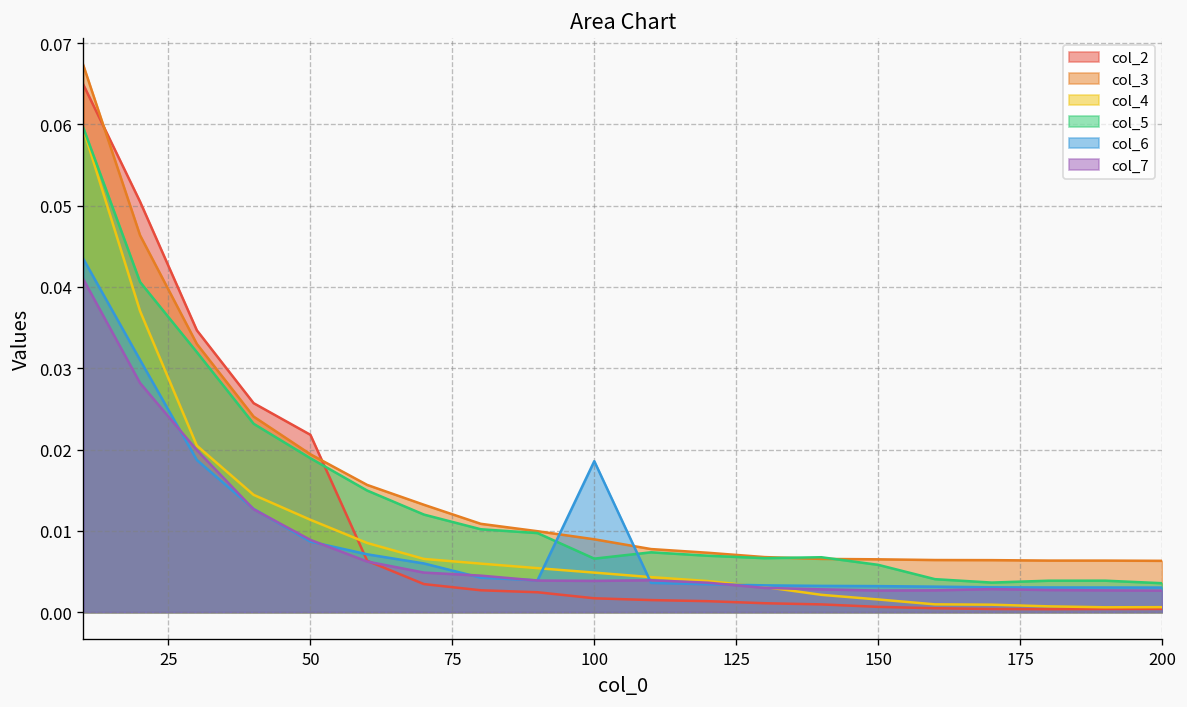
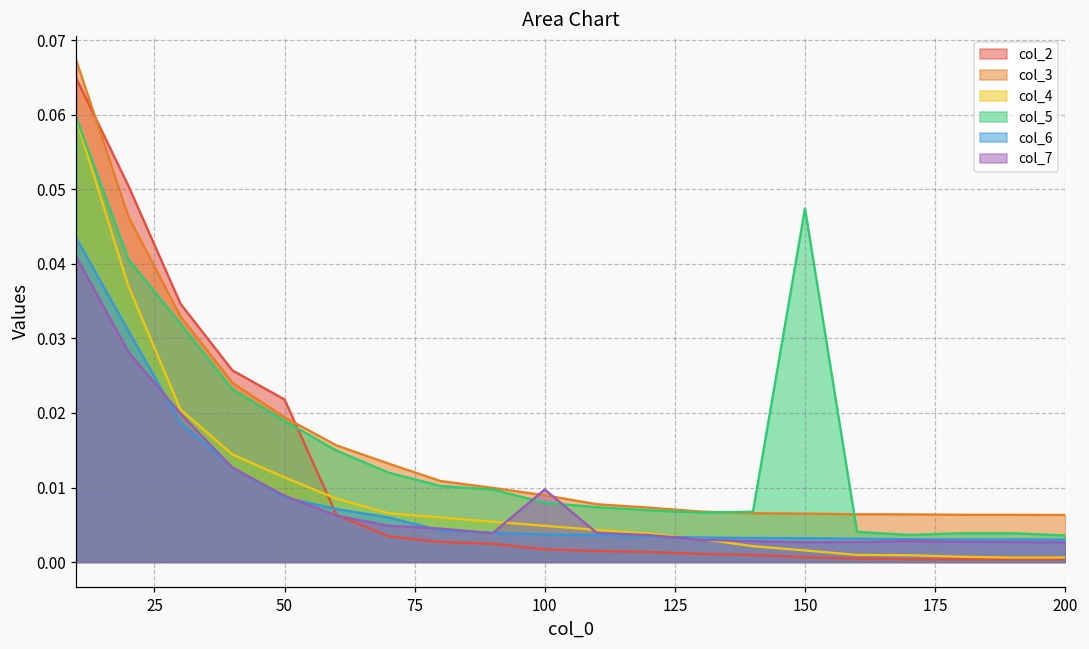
col_5, 100: 0.007 -> 0.008
col_6, 100: 0.019 -> 0.004
col_7, 100: 0.004 -> 0.010
col_5, 150: 0.006 -> 0.047
